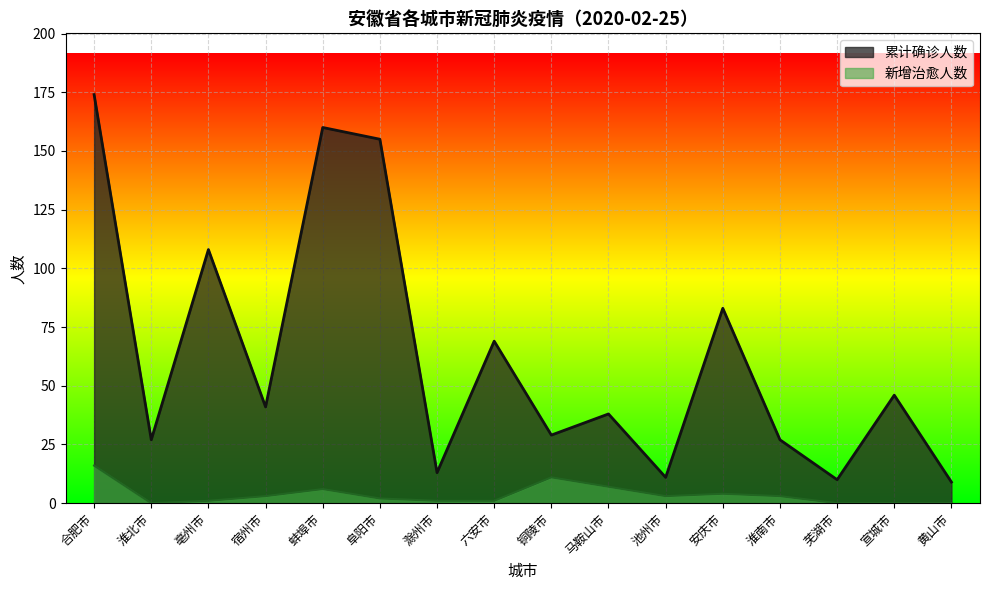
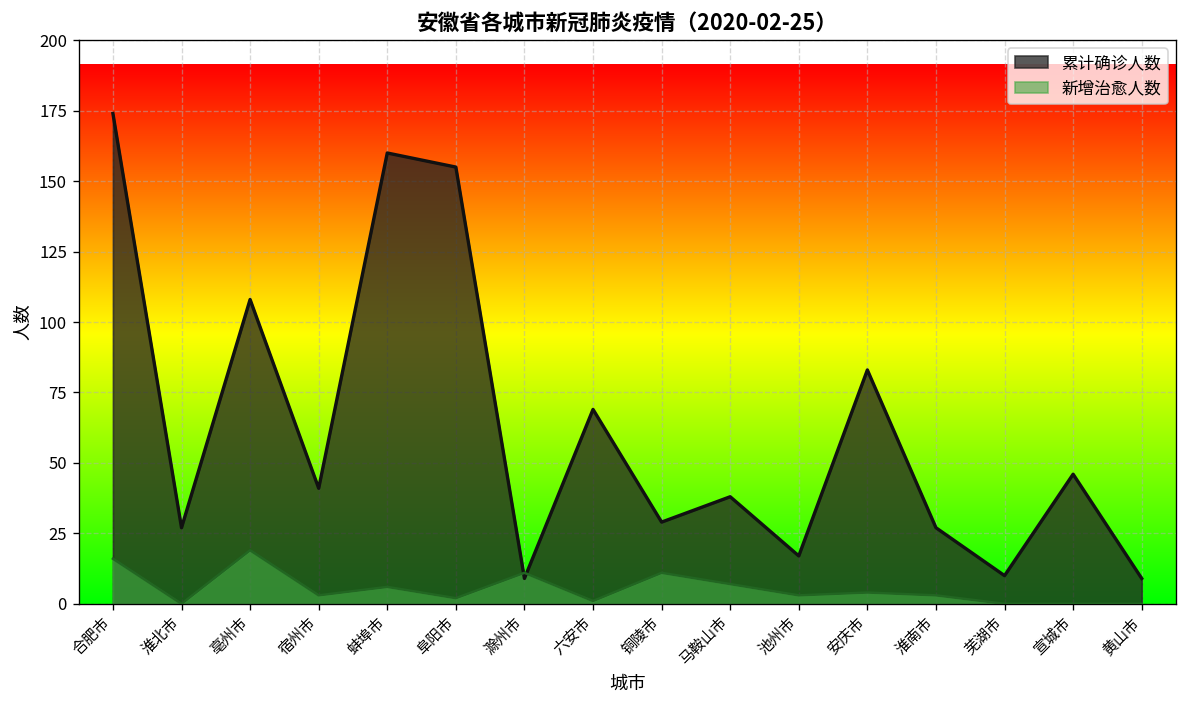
新增治愈人数, 亳州市: 1 -> 19
累计确诊人数, 滁州市: 13 -> 9
新增治愈人数, 滁州市: 1 -> 11
累计确诊人数, 池州市: 11 -> 17
